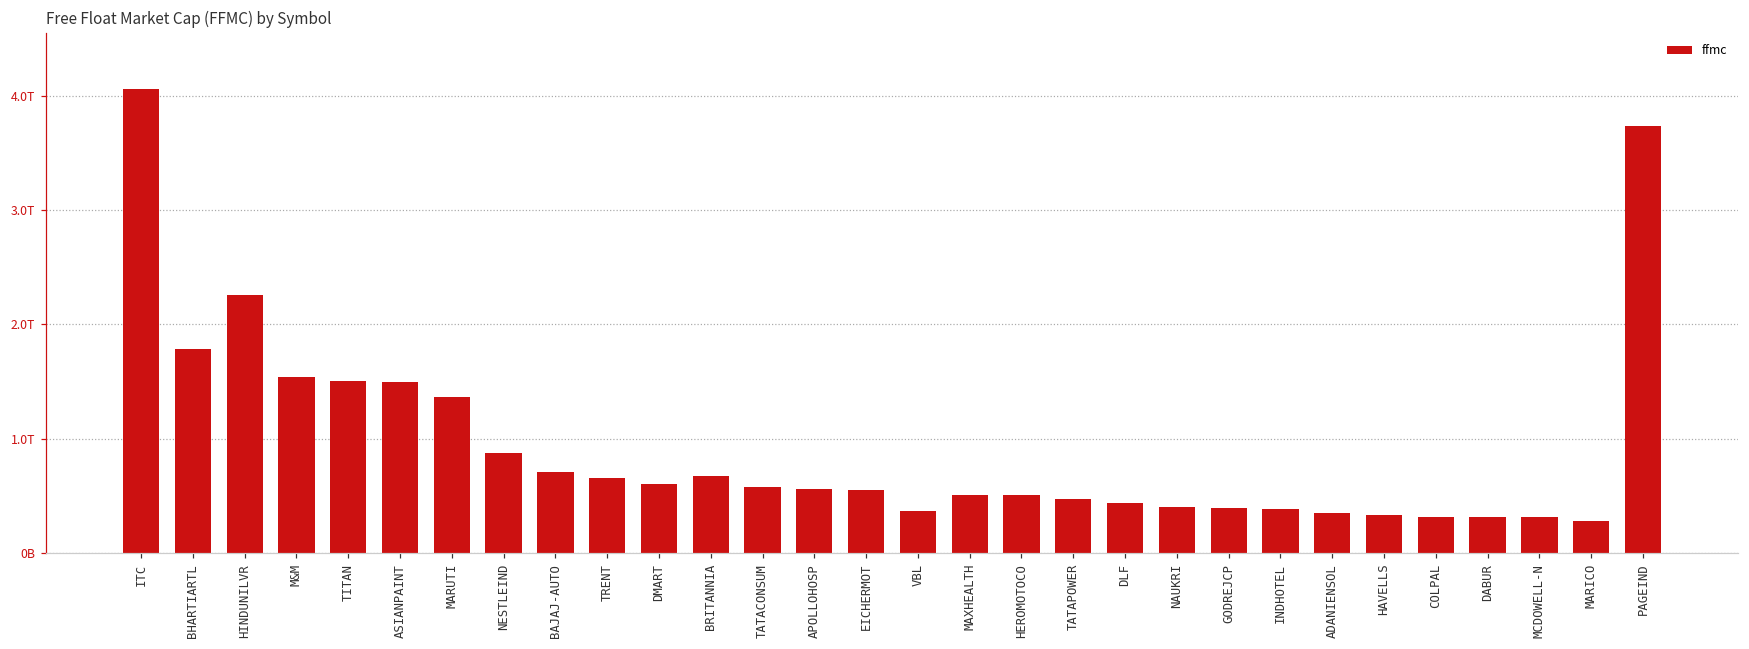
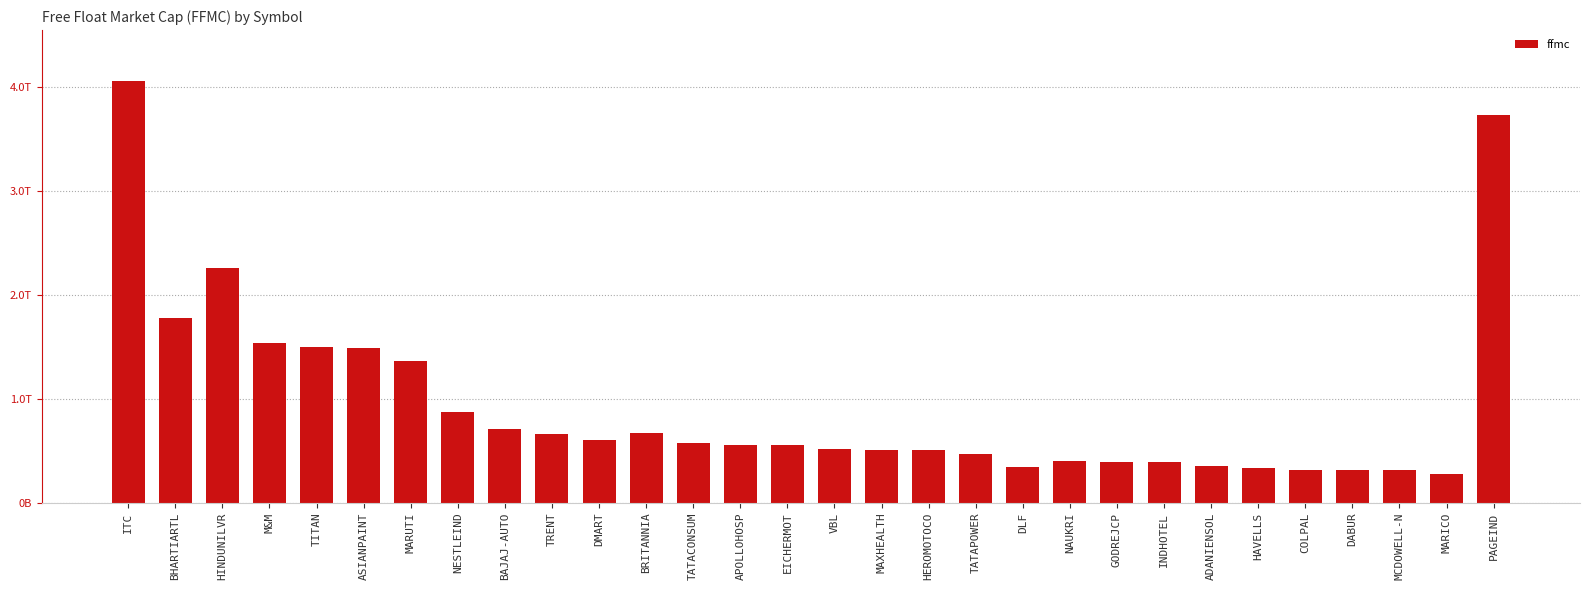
VBL: 0.37T -> 0.51T
DLF: 0.44T -> 0.34T
